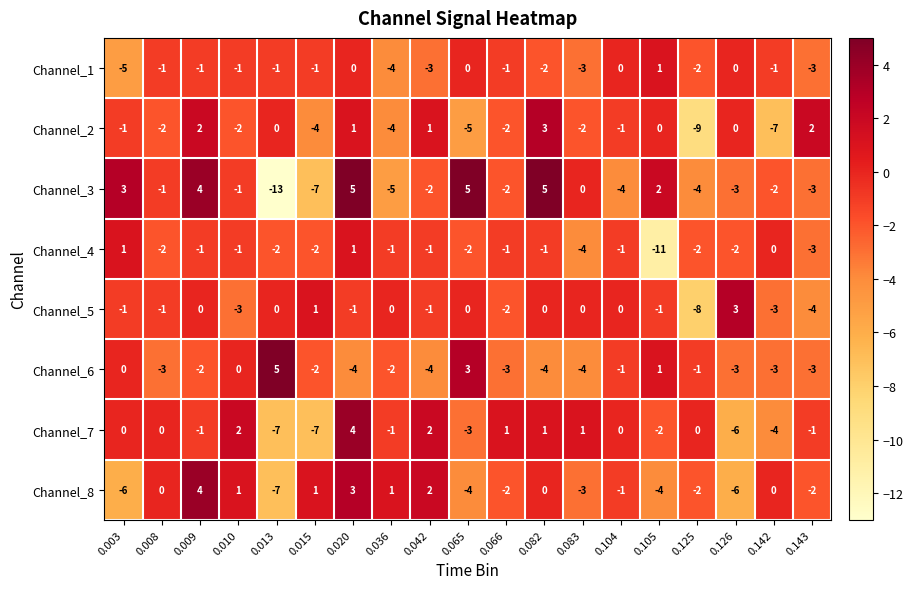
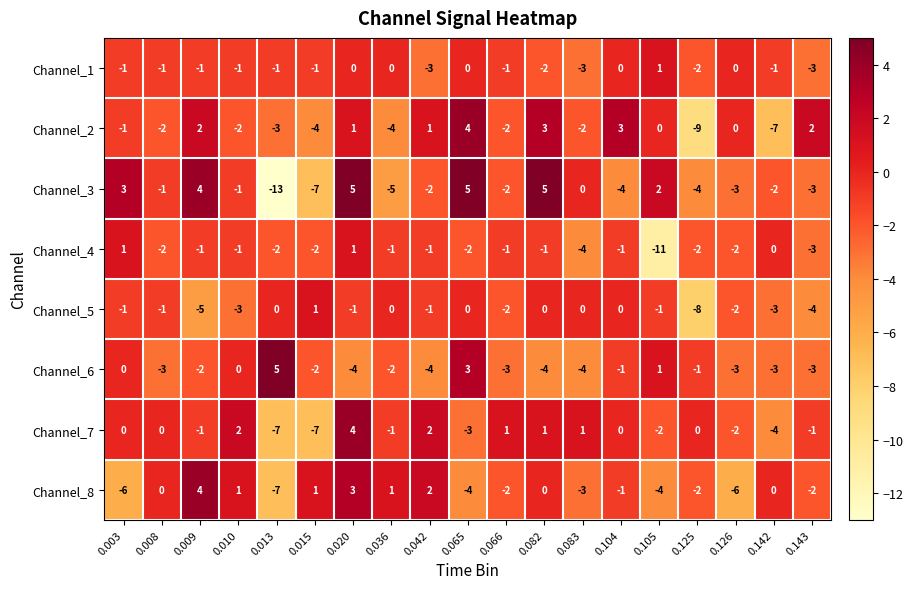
Channel_1, 0.003: -5 -> -1
Channel_1, 0.036: -4 -> 0
Channel_2, 0.013: 0 -> -3
Channel_2, 0.065: -5 -> 4
Channel_2, 0.104: -1 -> 3
Channel_5, 0.009: 0 -> -5
Channel_5, 0.126: 3 -> -2
Channel_7, 0.126: -6 -> -2
